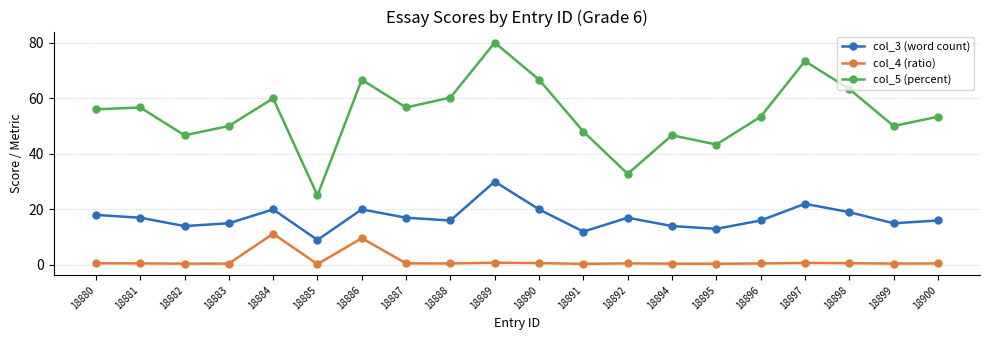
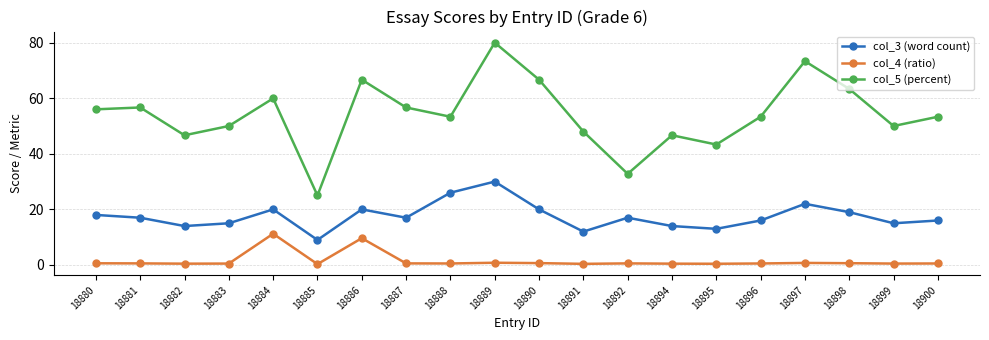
col_3 (word count), 18888: 16 -> 26
col_5 (percent), 18888: 60 -> 53
